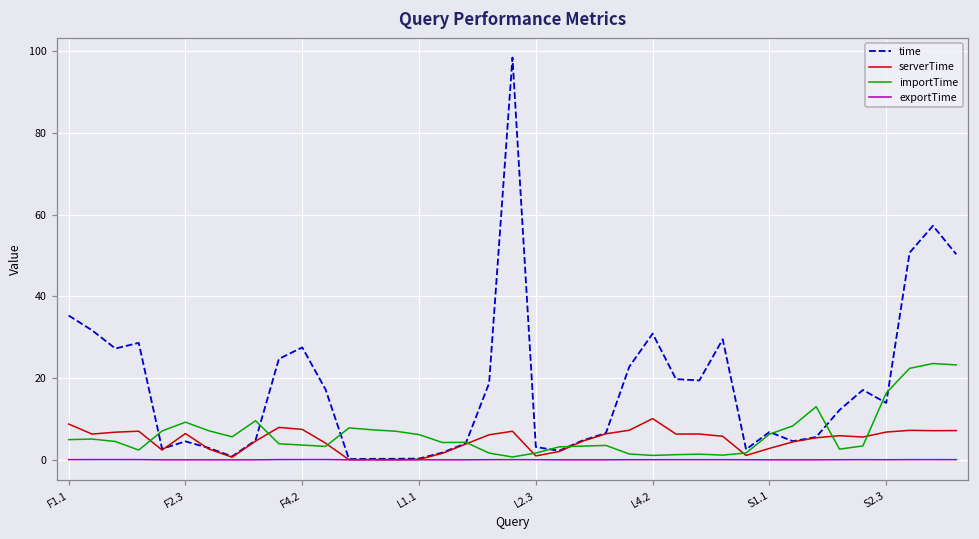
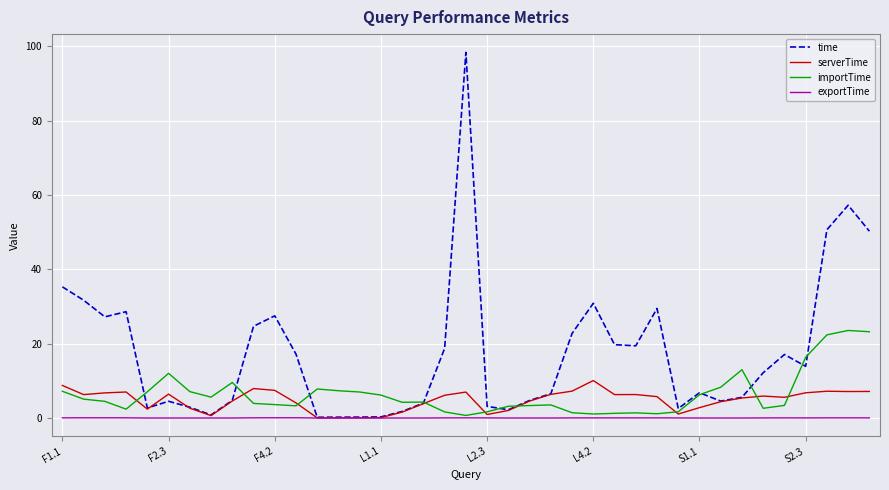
importTime, F1.1: 5 -> 7
importTime, F2.3: 9 -> 12
